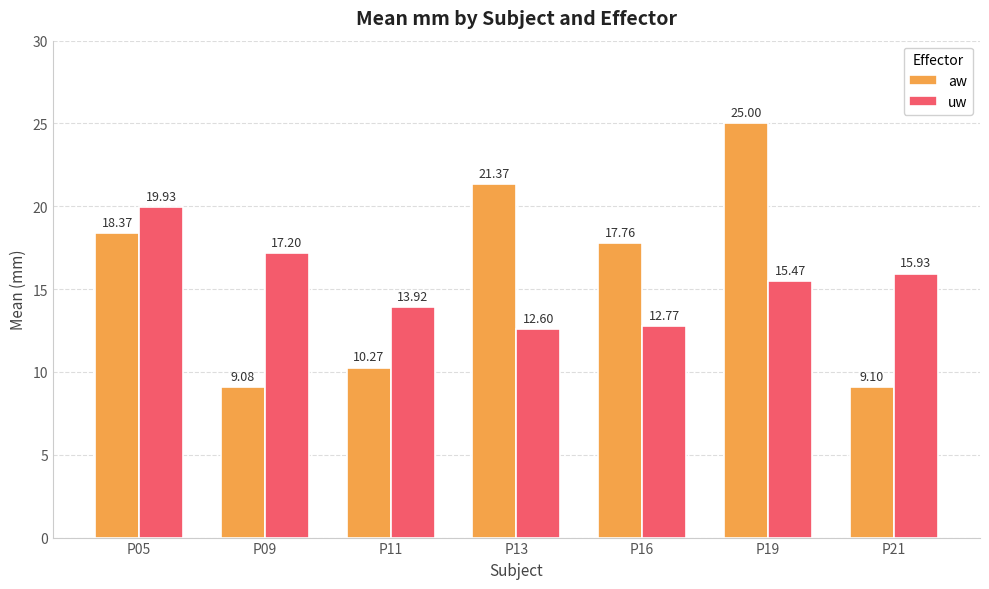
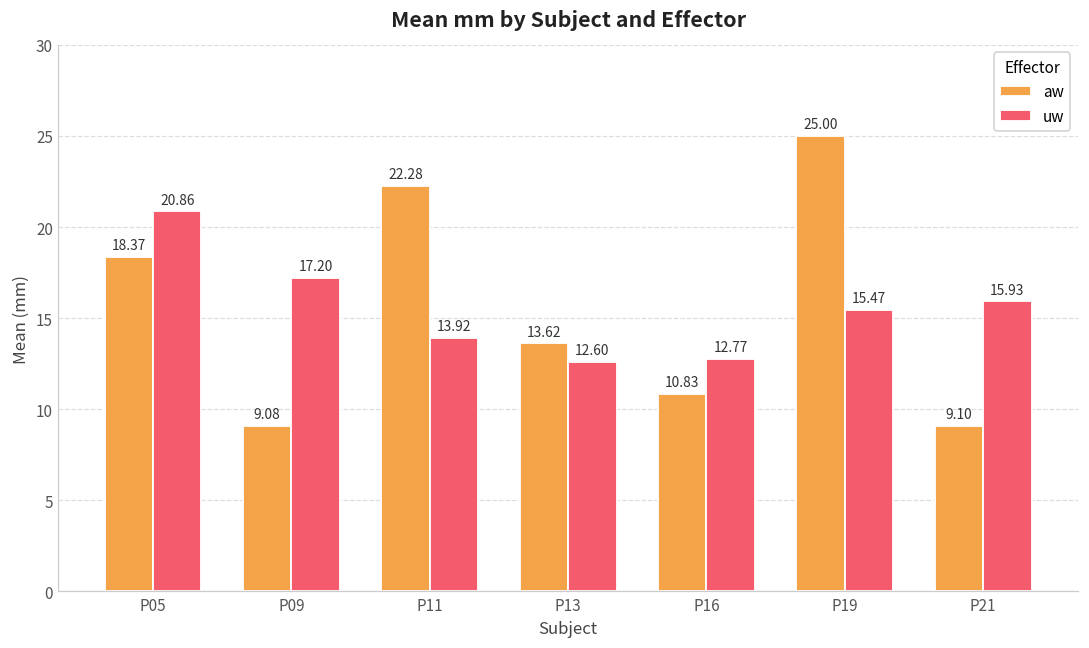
uw, P05: 19.93 -> 20.86
aw, P11: 10.27 -> 22.28
aw, P13: 21.37 -> 13.62
aw, P16: 17.76 -> 10.83
